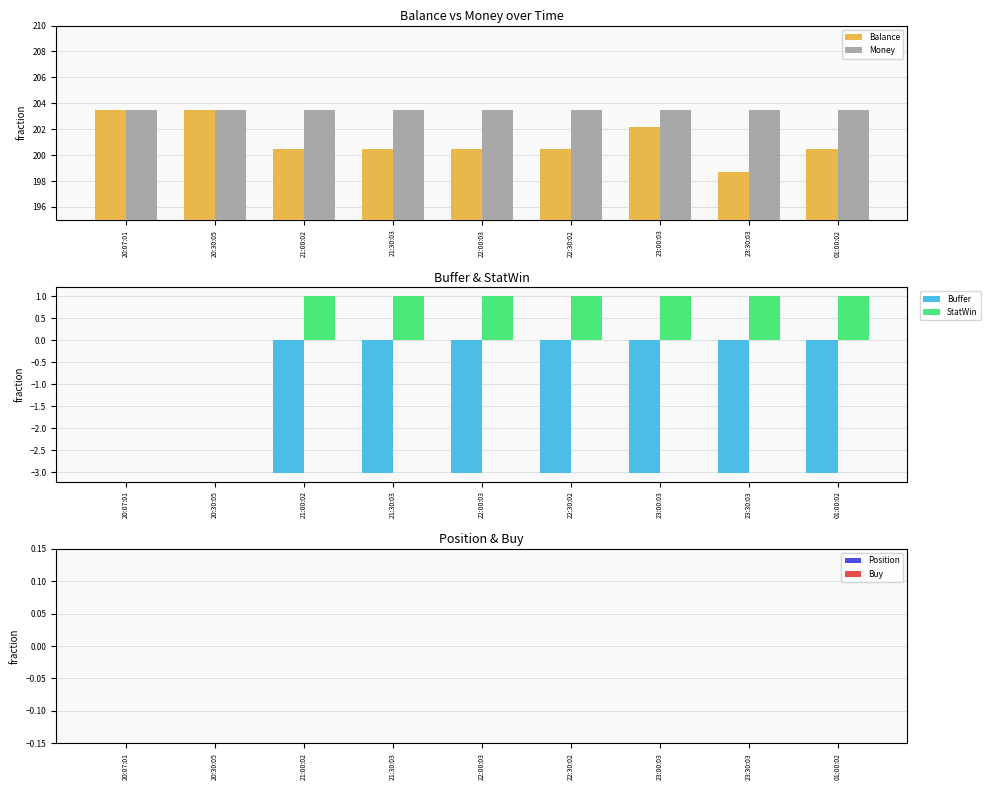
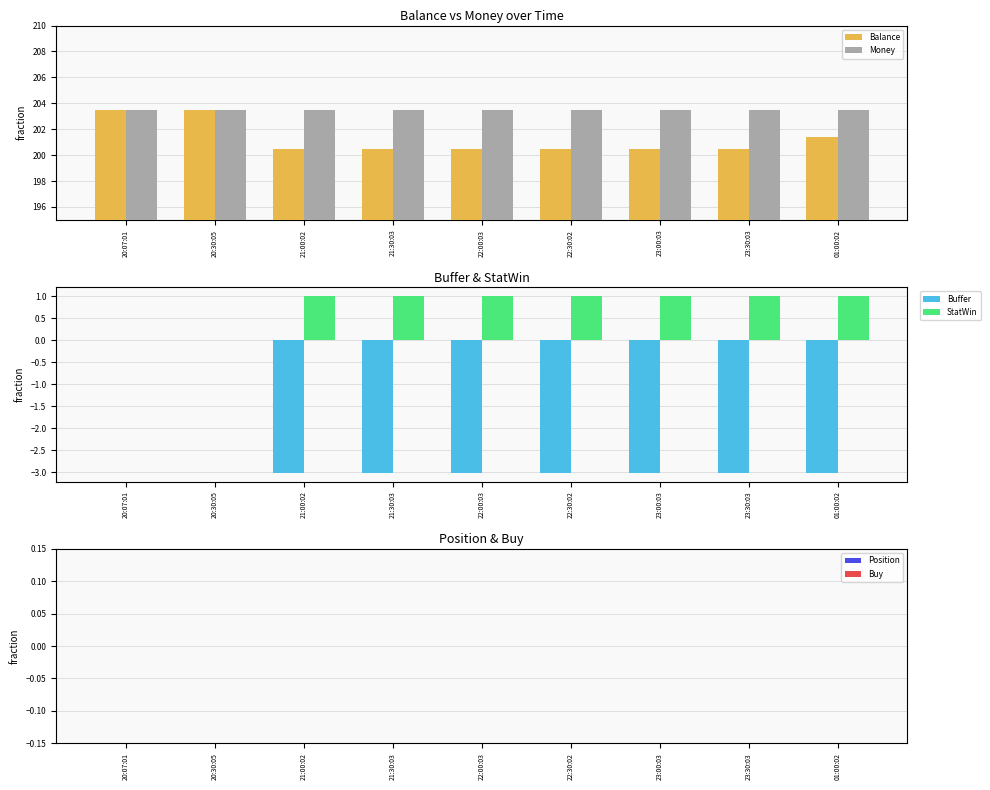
Balance vs Money over Time, Balance, 23:00:03: 202.2 -> 200.5
Balance vs Money over Time, Balance, 23:30:03: 198.7 -> 200.5
Balance vs Money over Time, Balance, 01:00:02: 200.5 -> 201.4
